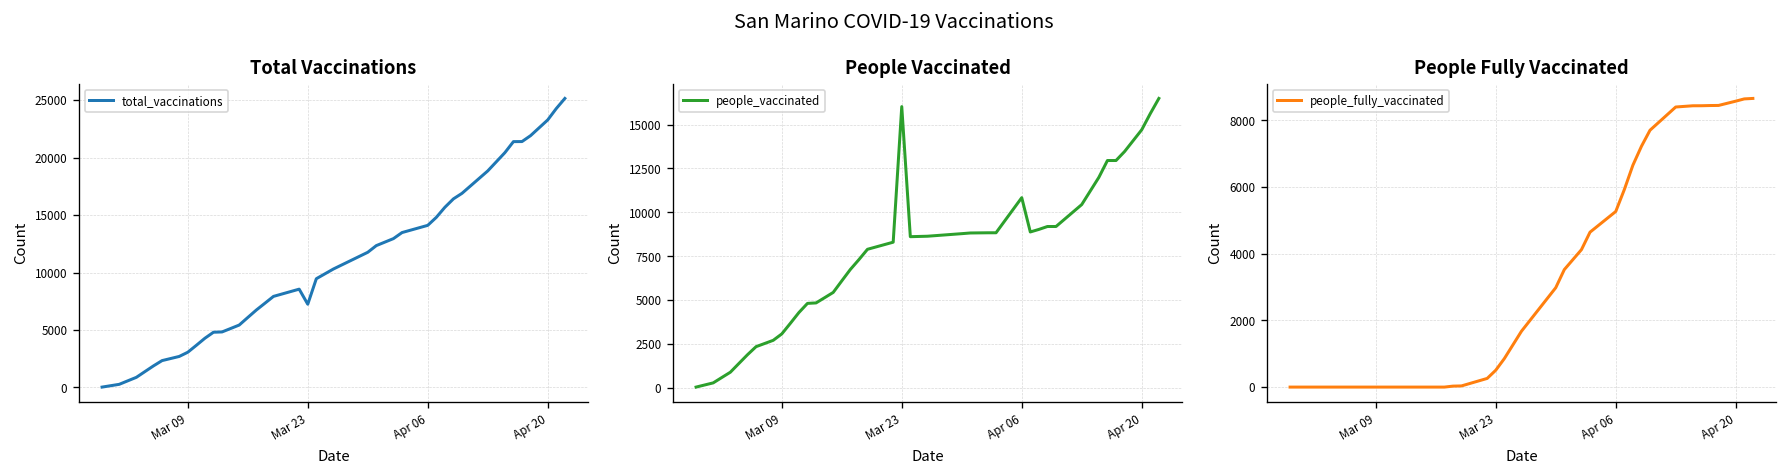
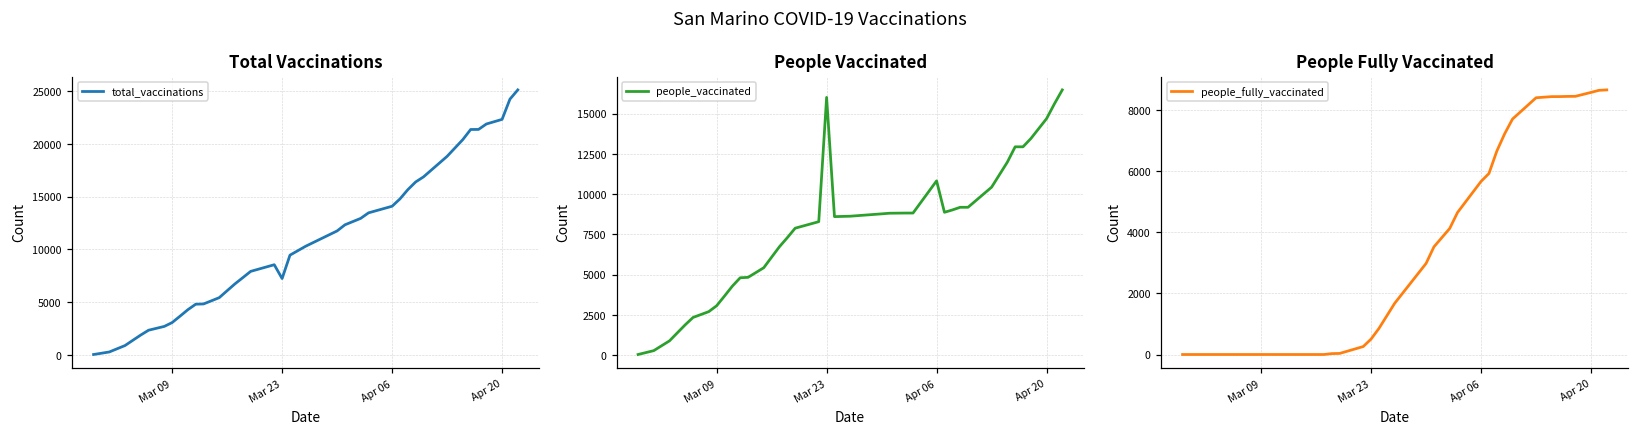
Total Vaccinations, Apr 20: 23000 -> 22000
People Fully Vaccinated, Apr 06: 5300 -> 5700
